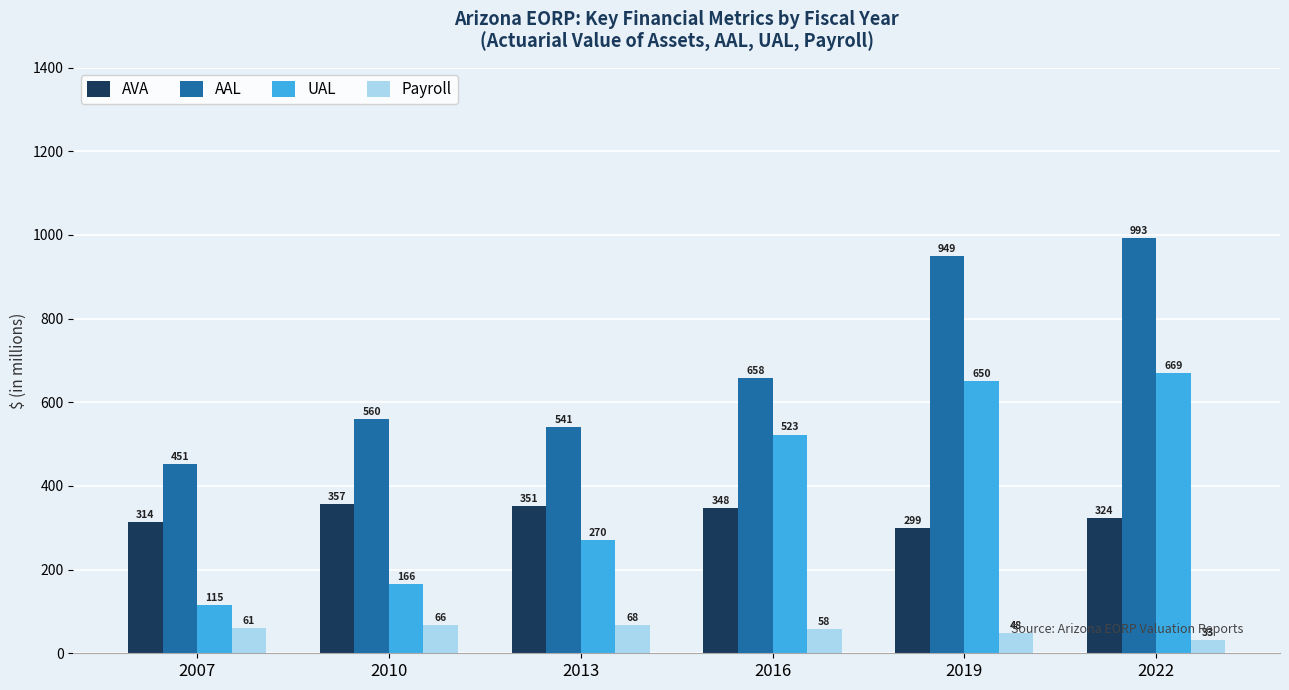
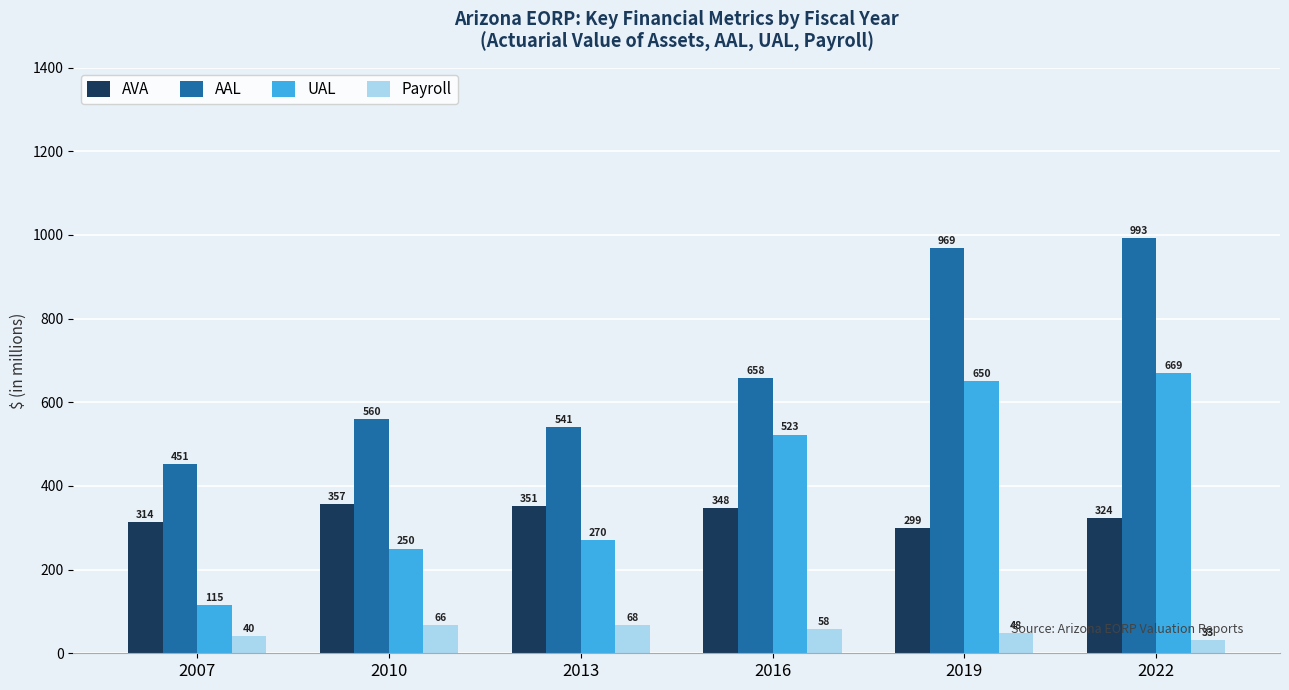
Payroll, 2007: 61 -> 40
UAL, 2010: 166 -> 250
AAL, 2019: 949 -> 969
